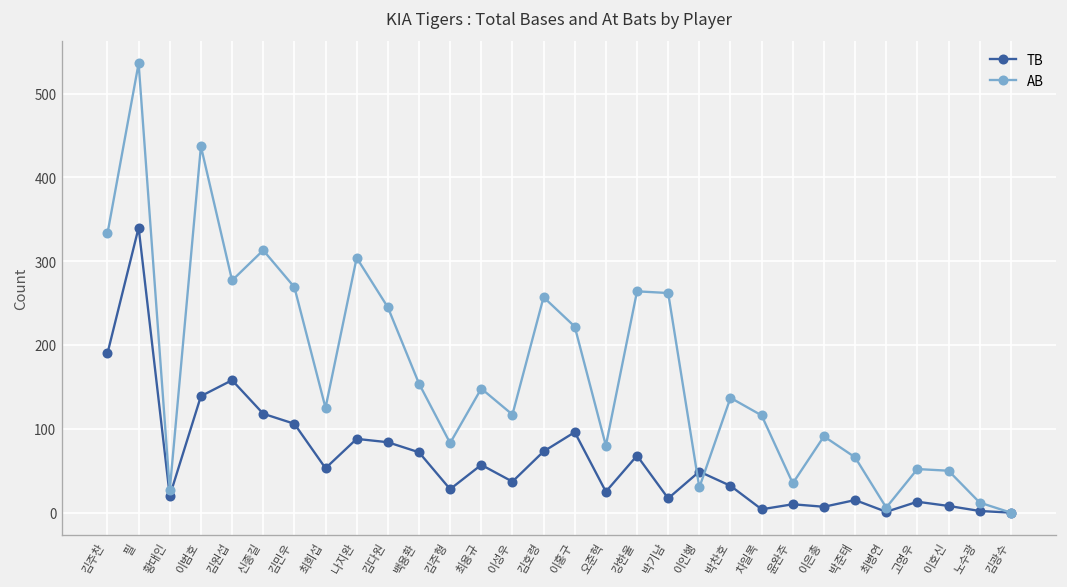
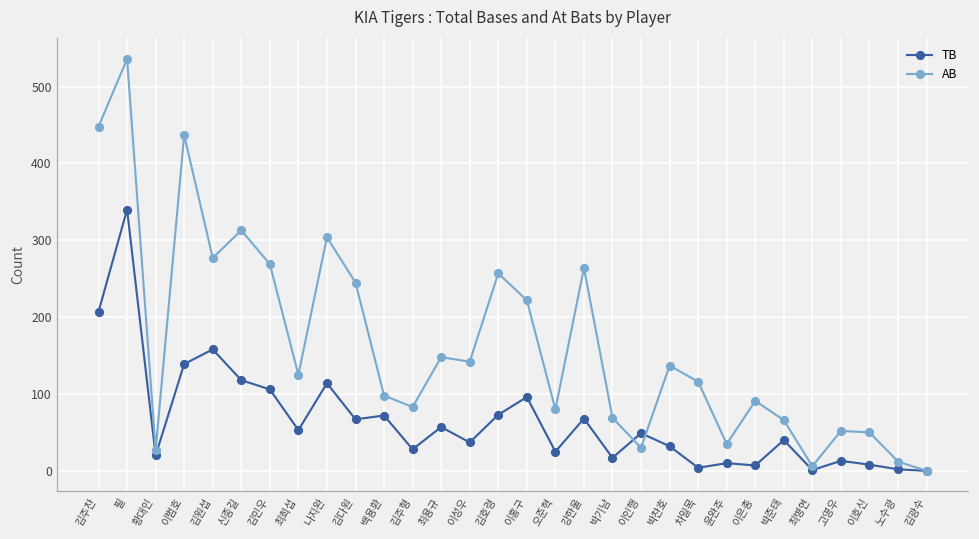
TB, 김주찬: 190 -> 210
AB, 김주찬: 330 -> 450
TB, 나지완: 90 -> 110
TB, 김다원: 80 -> 70
AB, 백용환: 150 -> 100
AB, 이성우: 120 -> 140
AB, 박기남: 260 -> 70
TB, 박준태: 20 -> 40
